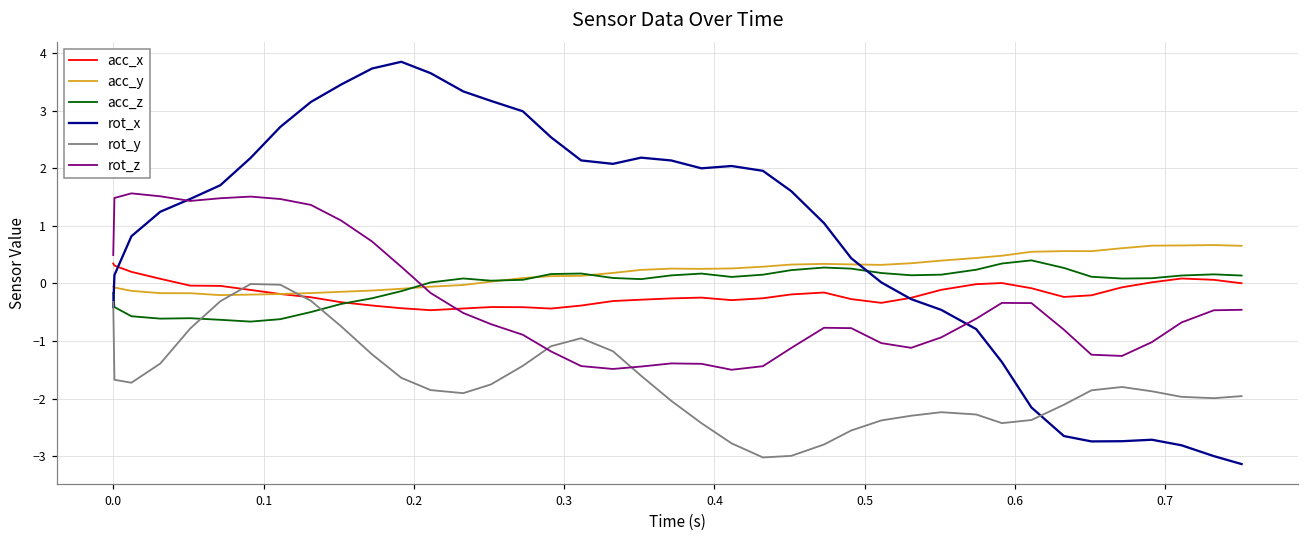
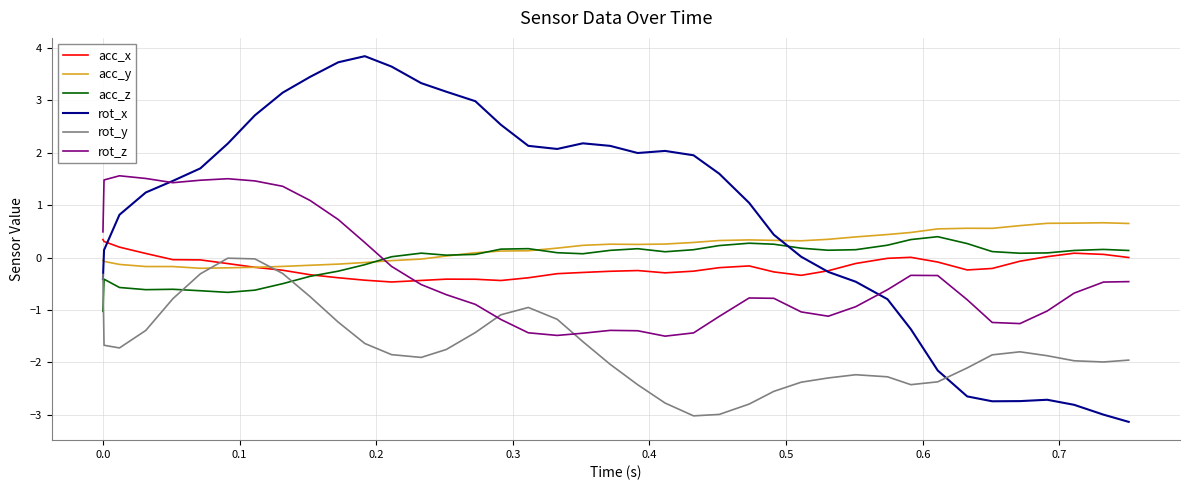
acc_z, 0.0: -0.2 -> -1.0
